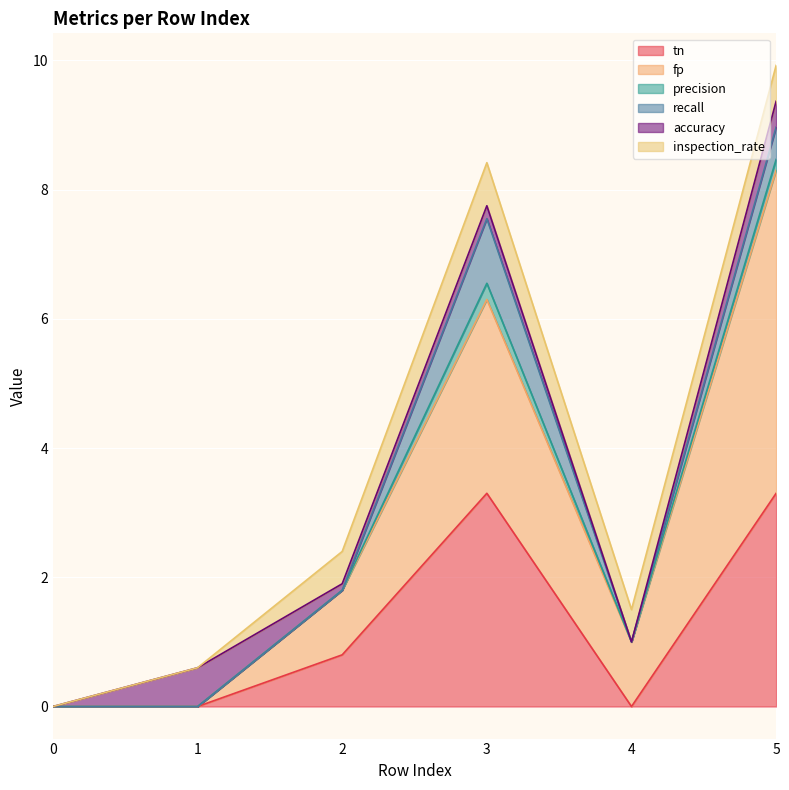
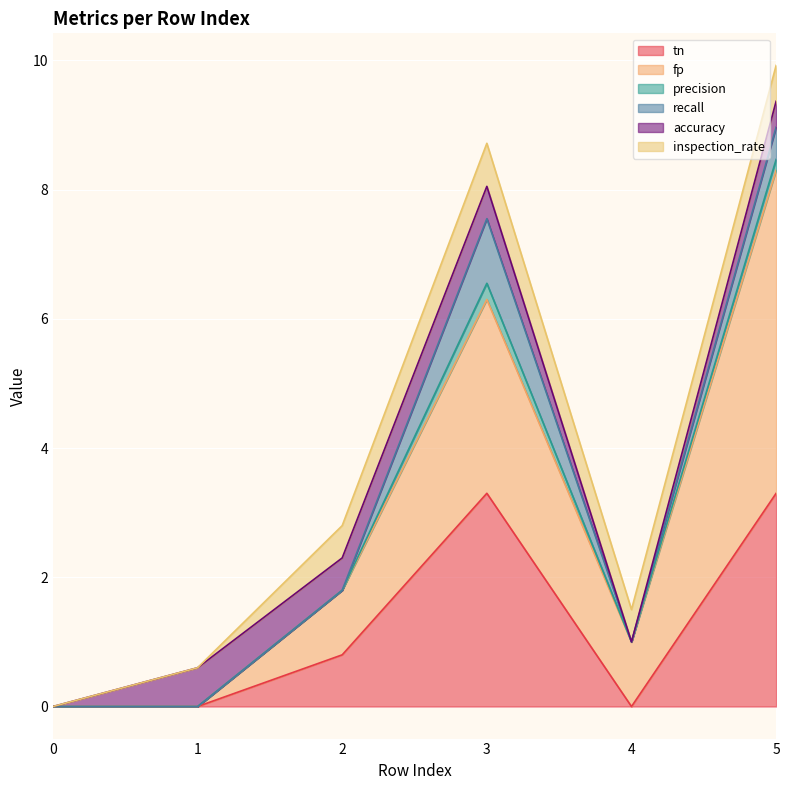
accuracy, 2: 0.1 -> 0.5
accuracy, 3: 0.2 -> 0.5
